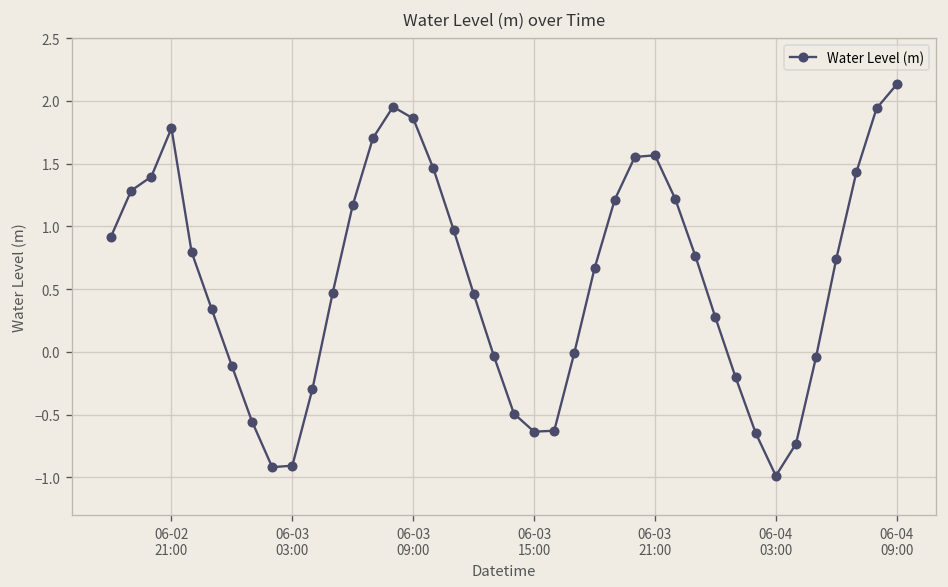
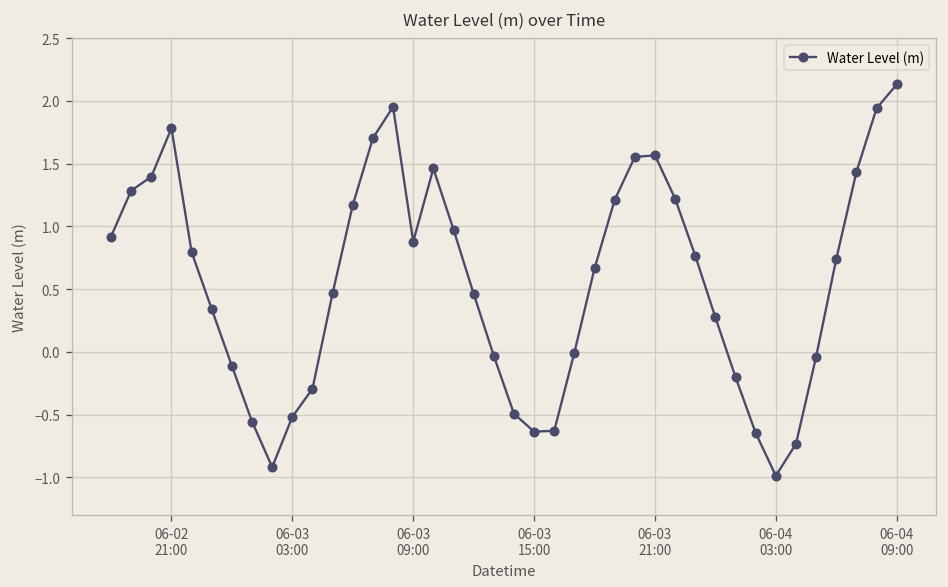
06-03 03:00: -0.91 -> -0.52
06-03 09:00: 1.86 -> 0.88
